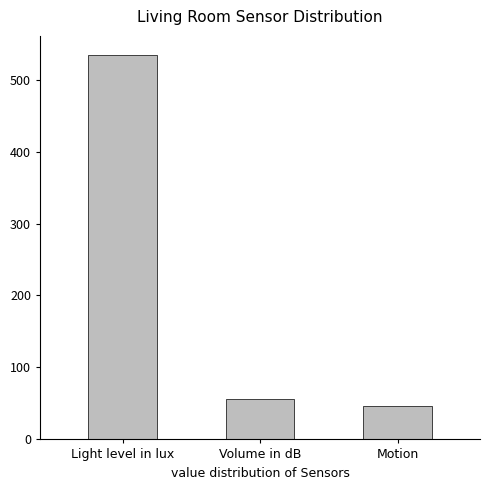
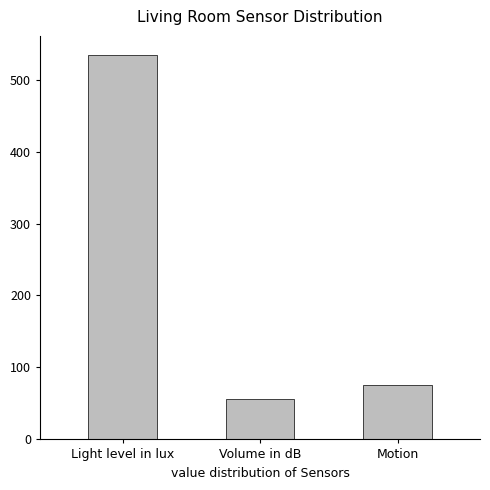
Motion: 50 -> 80
